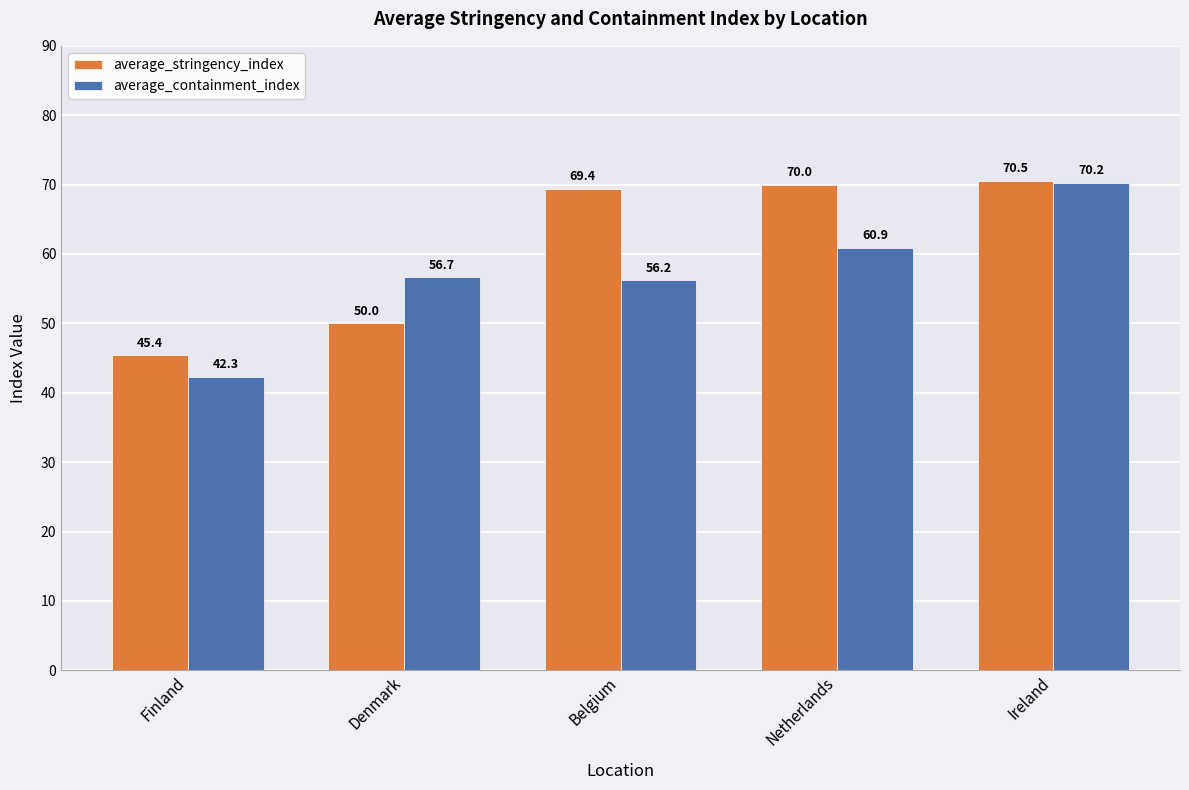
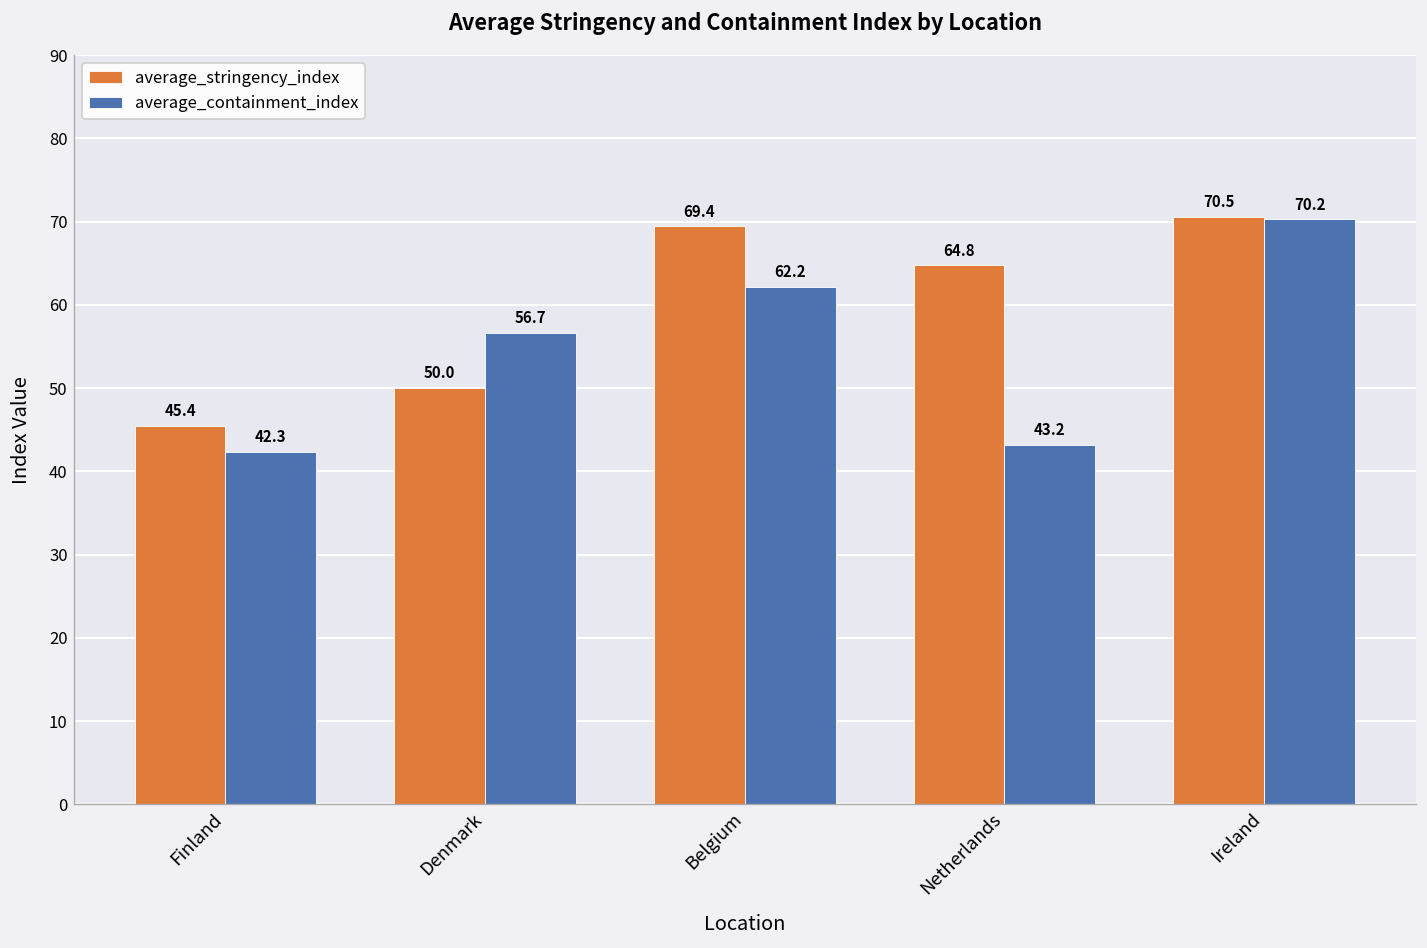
average_containment_index, Belgium: 56.2 -> 62.2
average_stringency_index, Netherlands: 70.0 -> 64.8
average_containment_index, Netherlands: 60.9 -> 43.2
